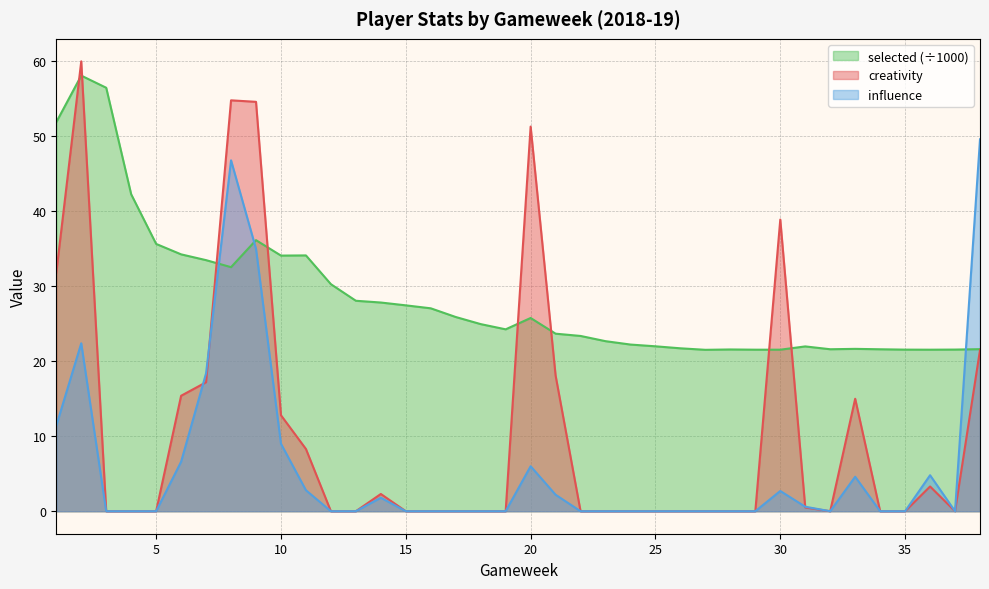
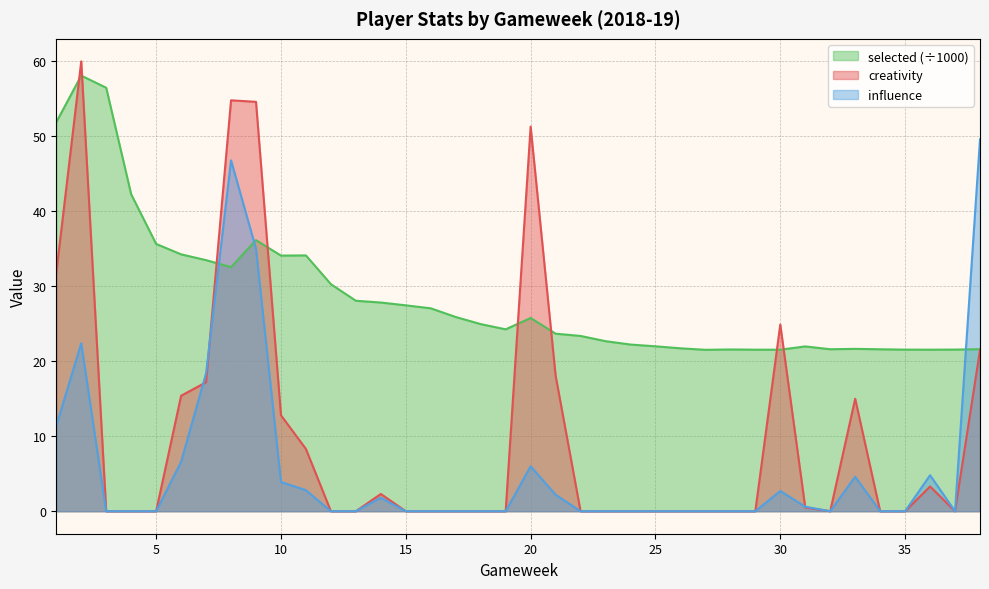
influence, 10: 9 -> 4
creativity, 30: 39 -> 25
